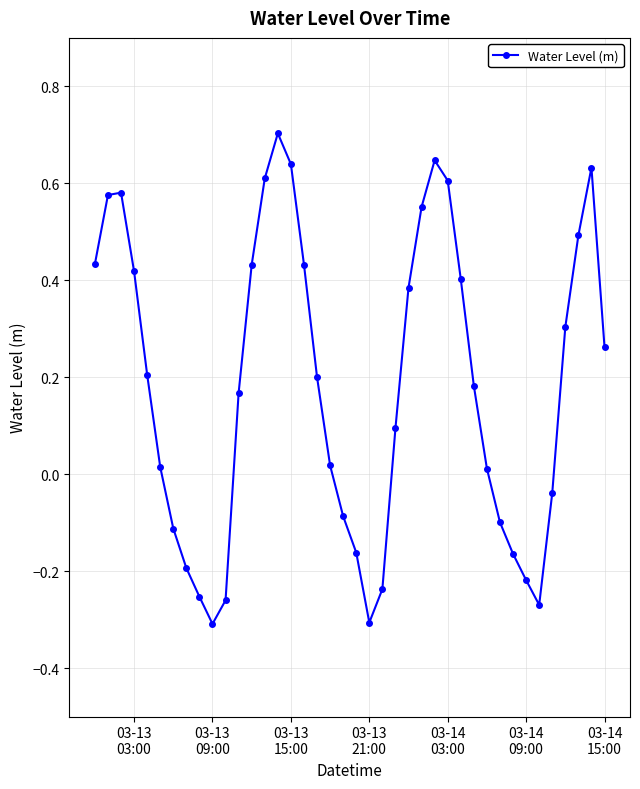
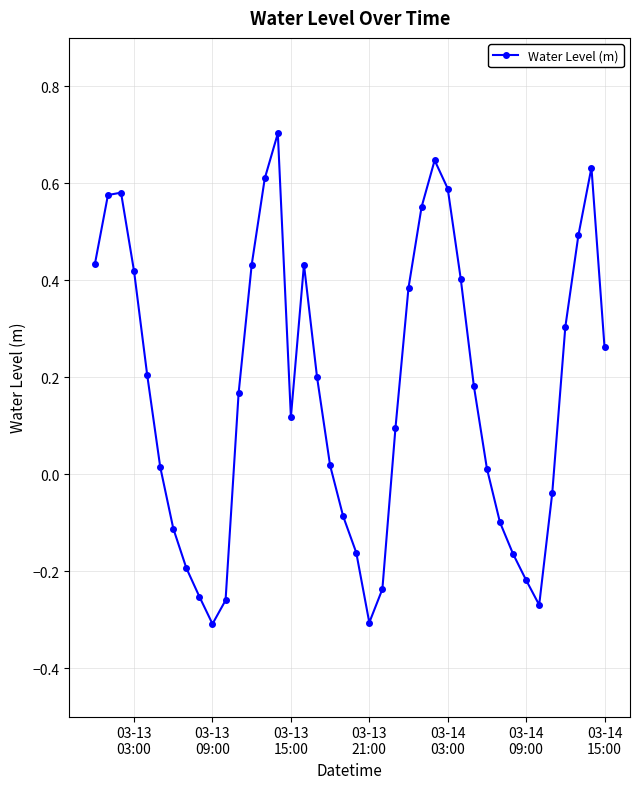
03-13 15:00: 0.64 -> 0.12
03-14 03:00: 0.61 -> 0.59
